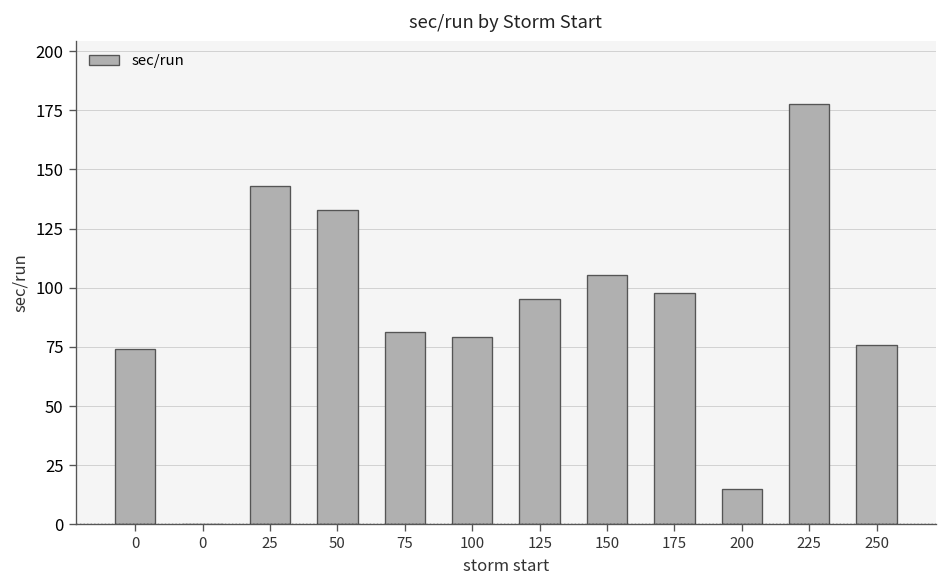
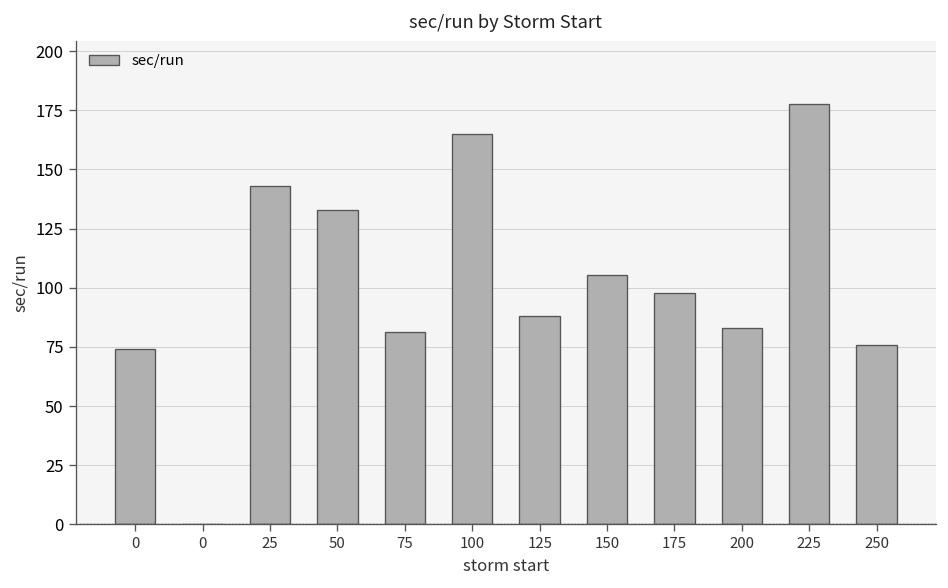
100: 79 -> 165
125: 95 -> 88
200: 15 -> 83
